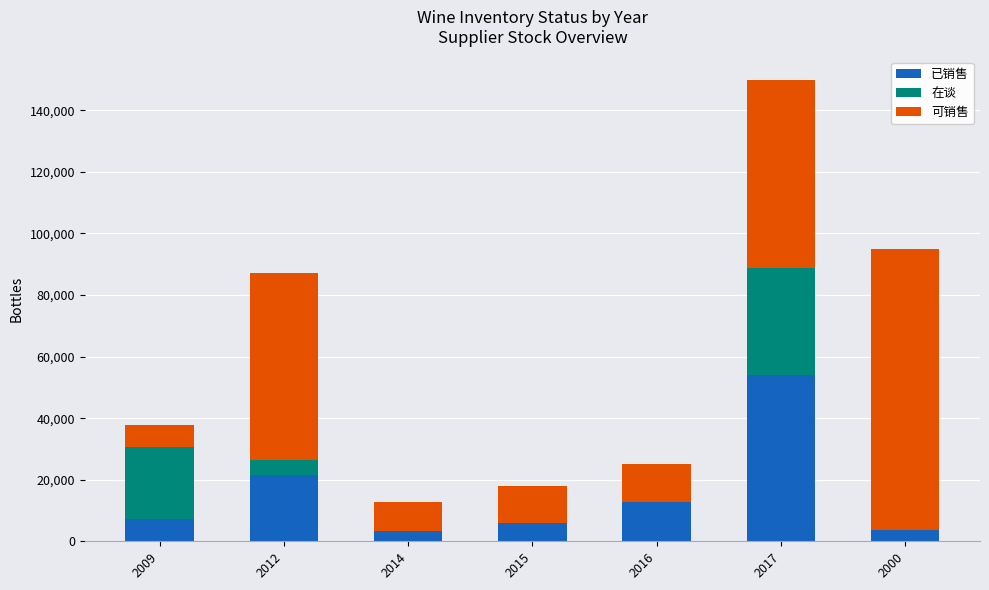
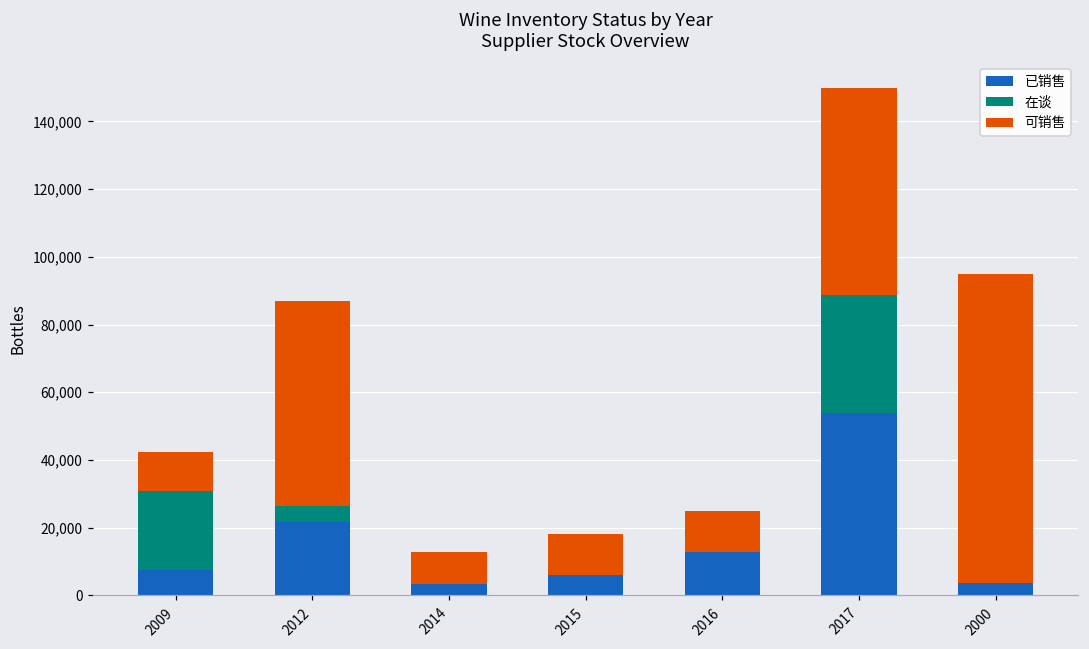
可销售, 2009: 7,000 -> 12,000
